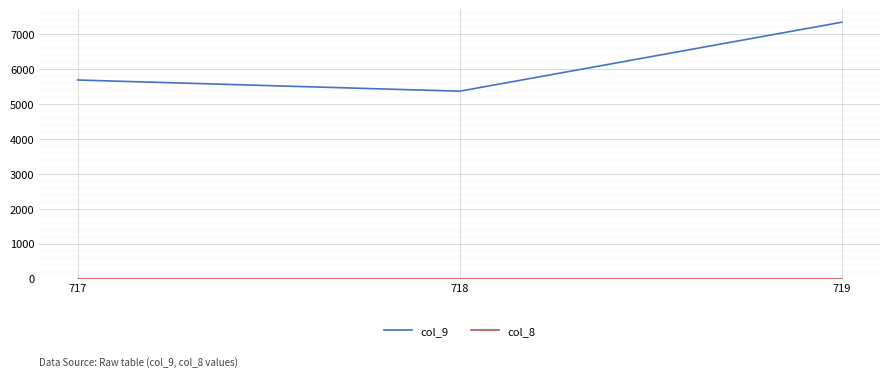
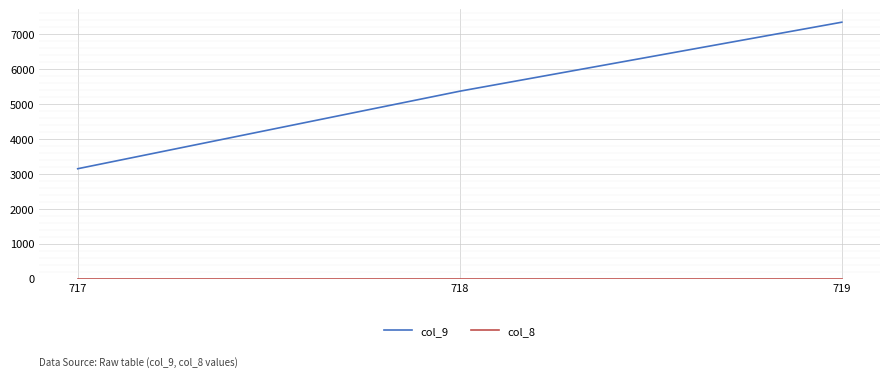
col_9, 717: 5700 -> 3200
